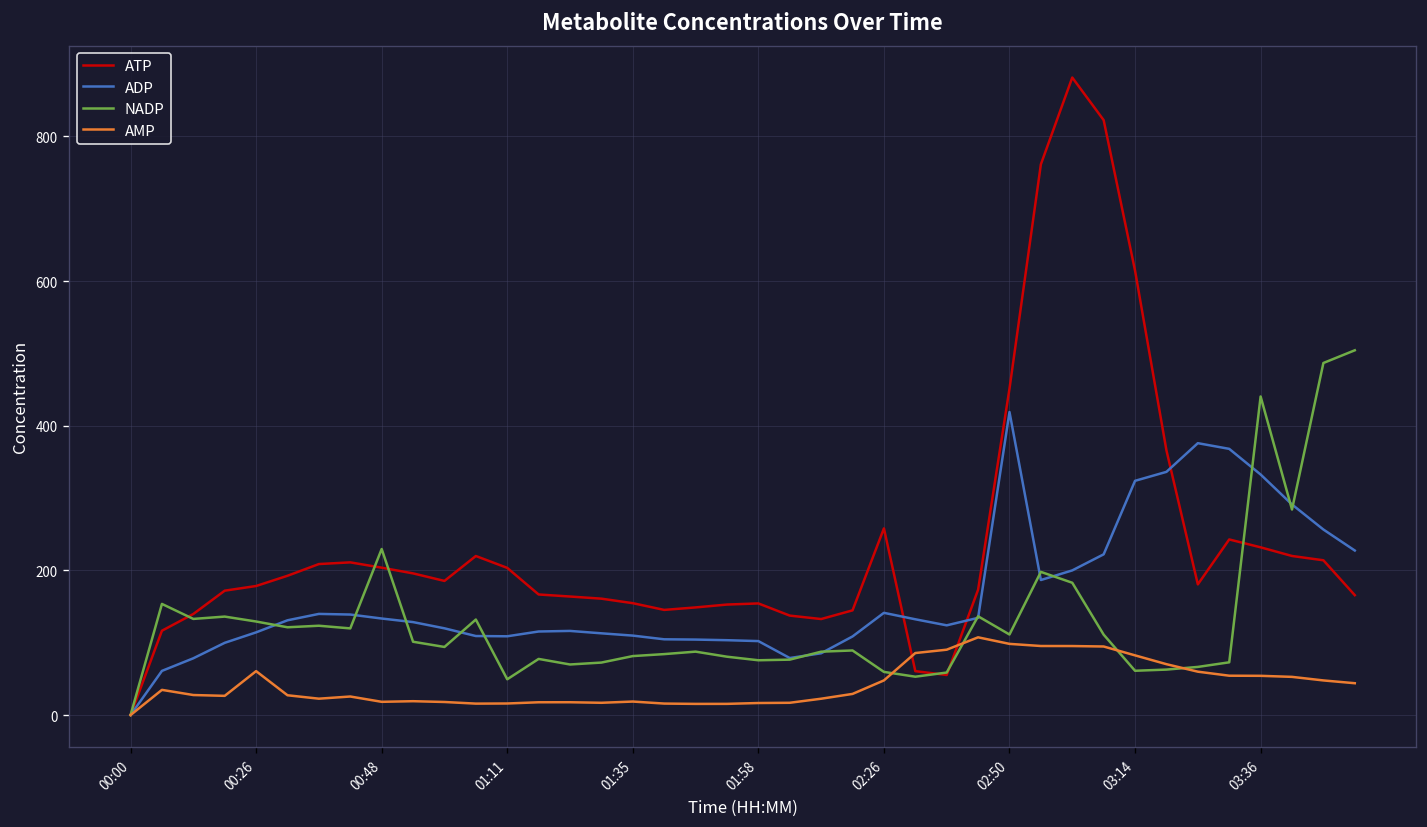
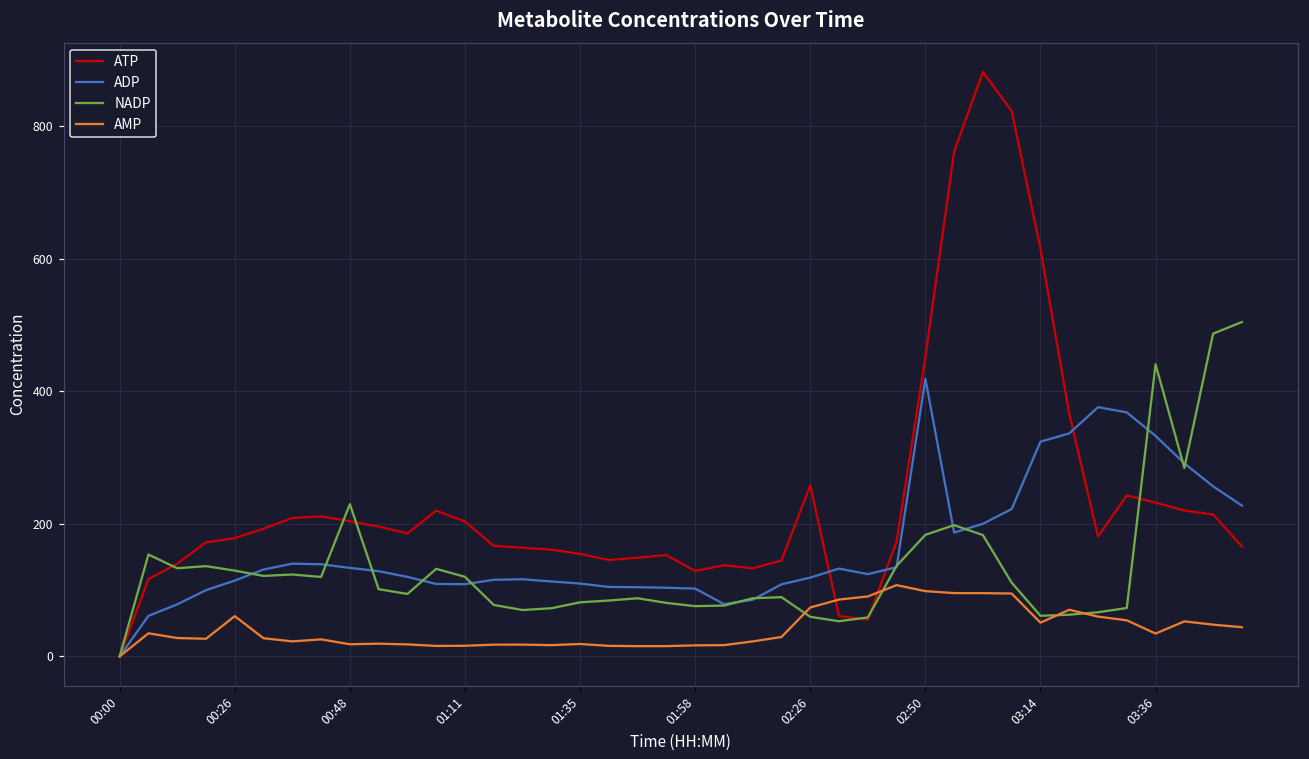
NADP, 01:11: 50 -> 120
ATP, 01:58: 150 -> 130
ADP, 02:26: 140 -> 120
AMP, 02:26: 50 -> 70
NADP, 02:50: 110 -> 180
AMP, 03:14: 80 -> 50
AMP, 03:36: 50 -> 30
